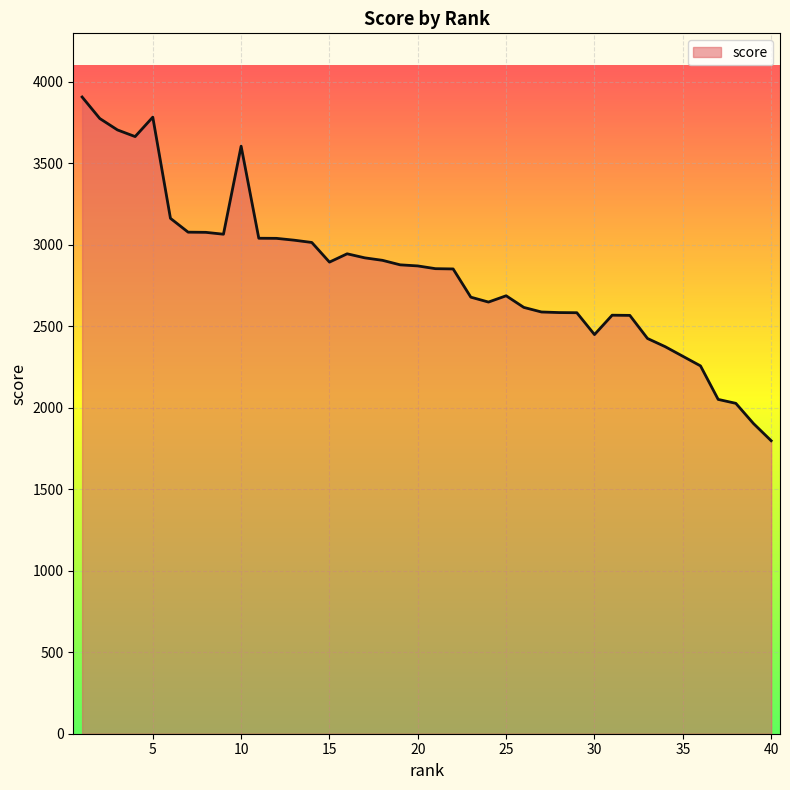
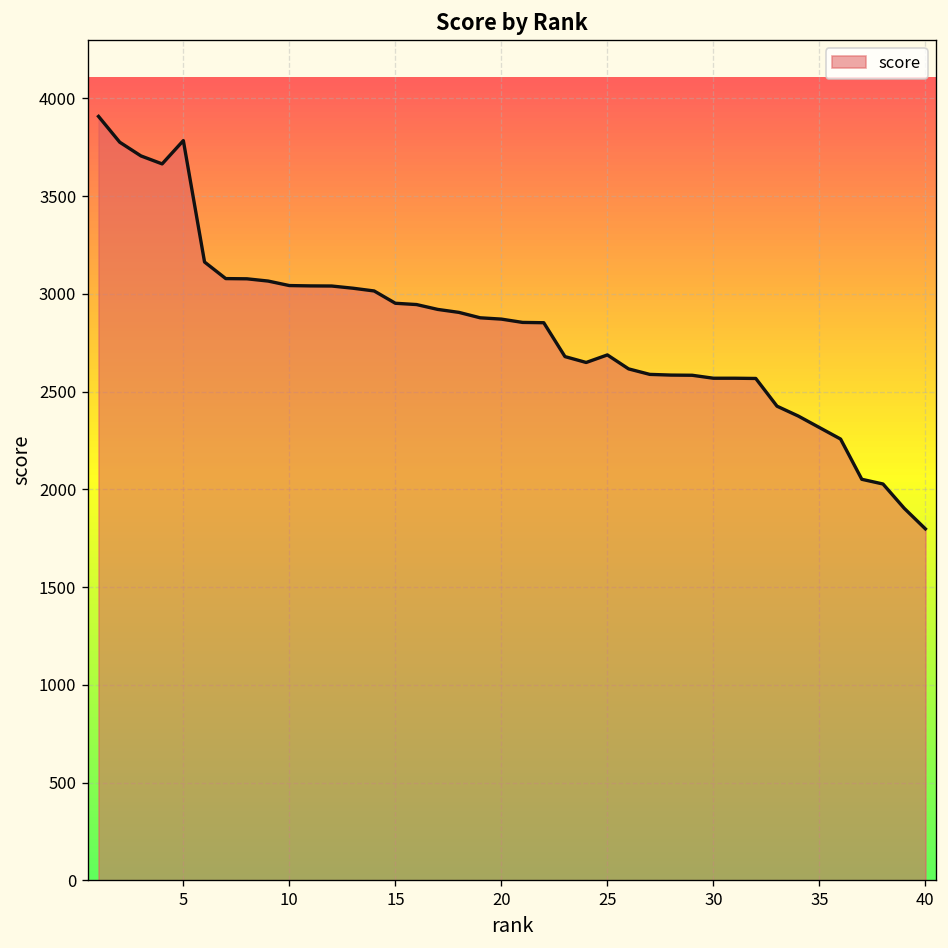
10: 3610 -> 3040
15: 2890 -> 2950
30: 2450 -> 2570
